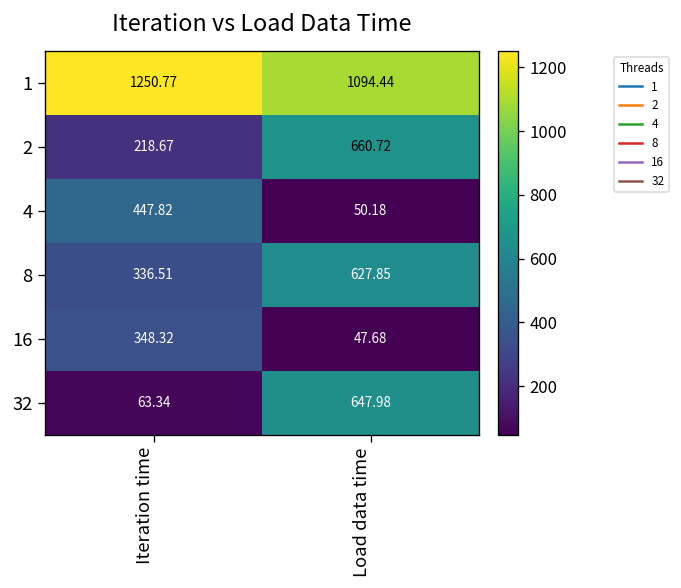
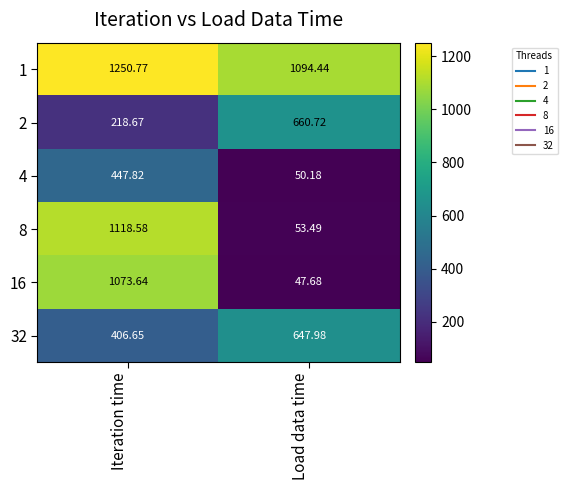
8, Iteration time: 336.51 -> 1118.58
8, Load data time: 627.85 -> 53.49
16, Iteration time: 348.32 -> 1073.64
32, Iteration time: 63.34 -> 406.65
